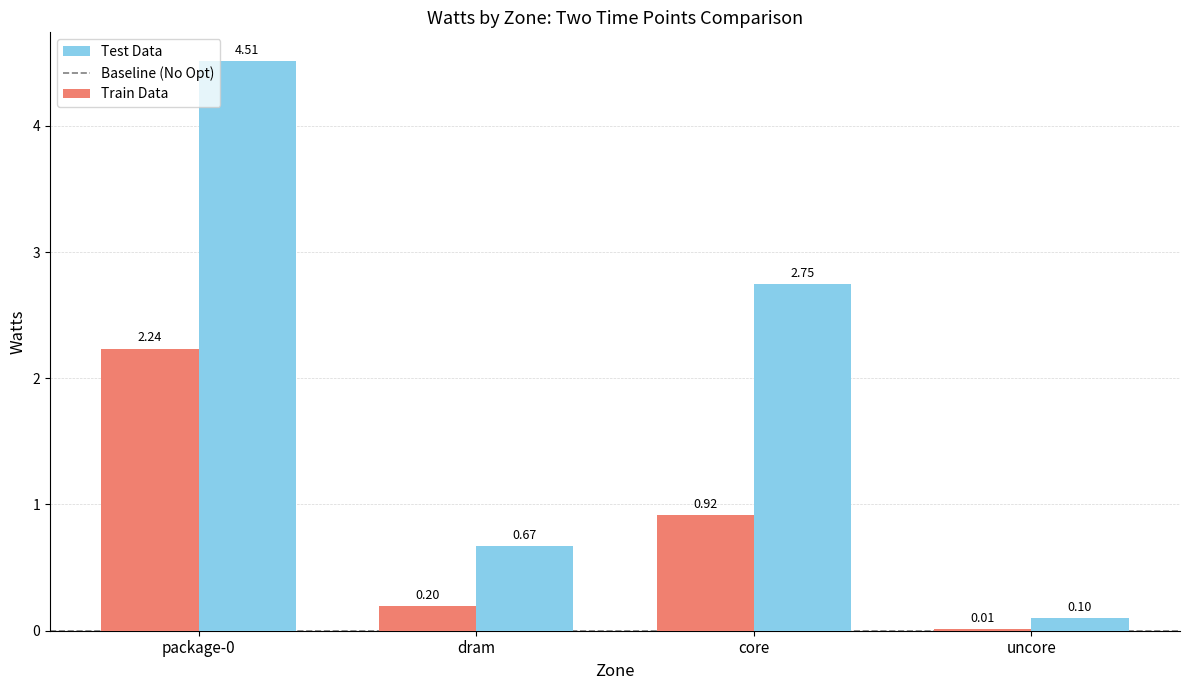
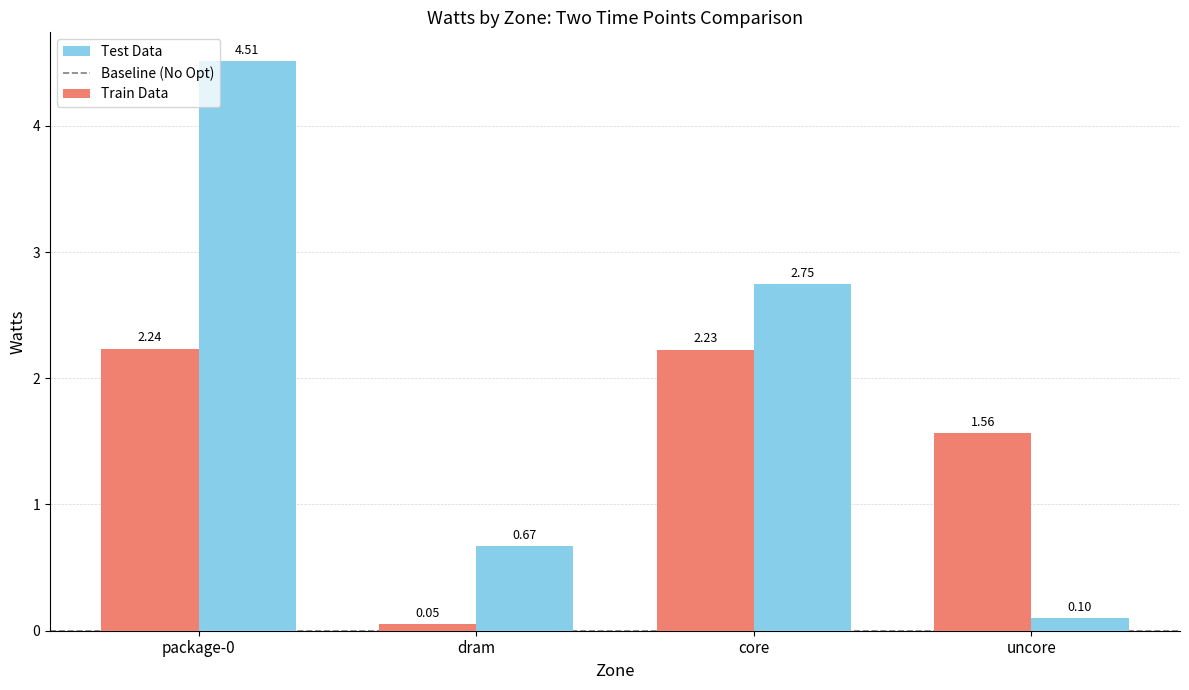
Train Data, dram: 0.20 -> 0.05
Train Data, core: 0.92 -> 2.23
Train Data, uncore: 0.01 -> 1.56
